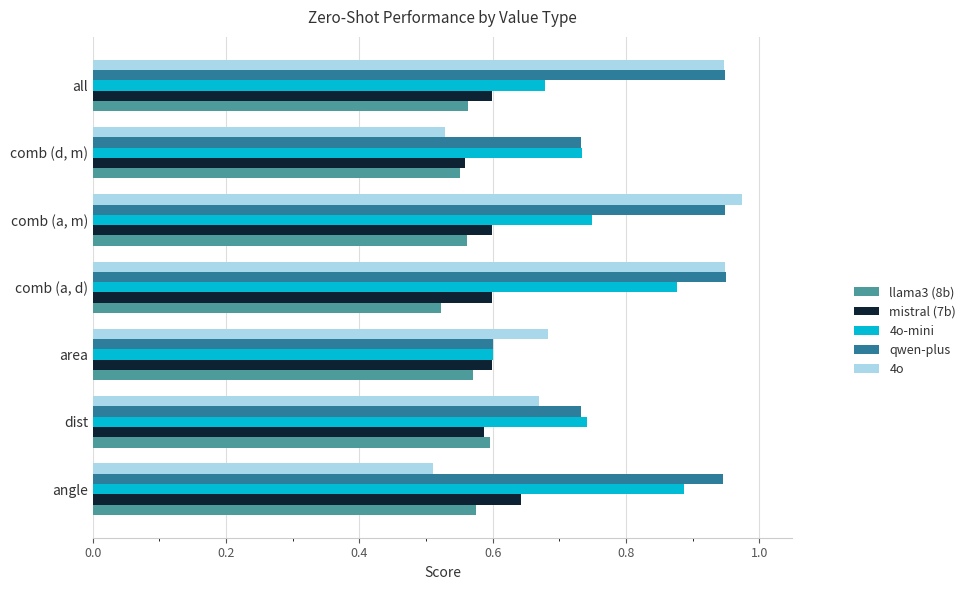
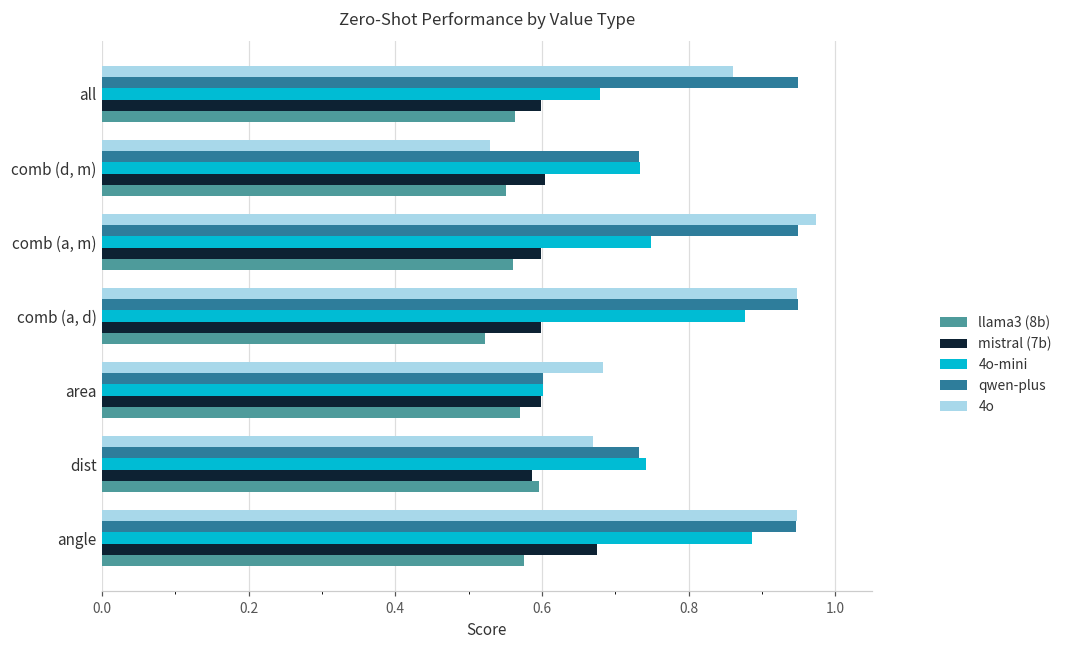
4o, all: 0.95 -> 0.86
mistral (7b), comb (d, m): 0.56 -> 0.60
4o, angle: 0.51 -> 0.95
mistral (7b), angle: 0.64 -> 0.68
